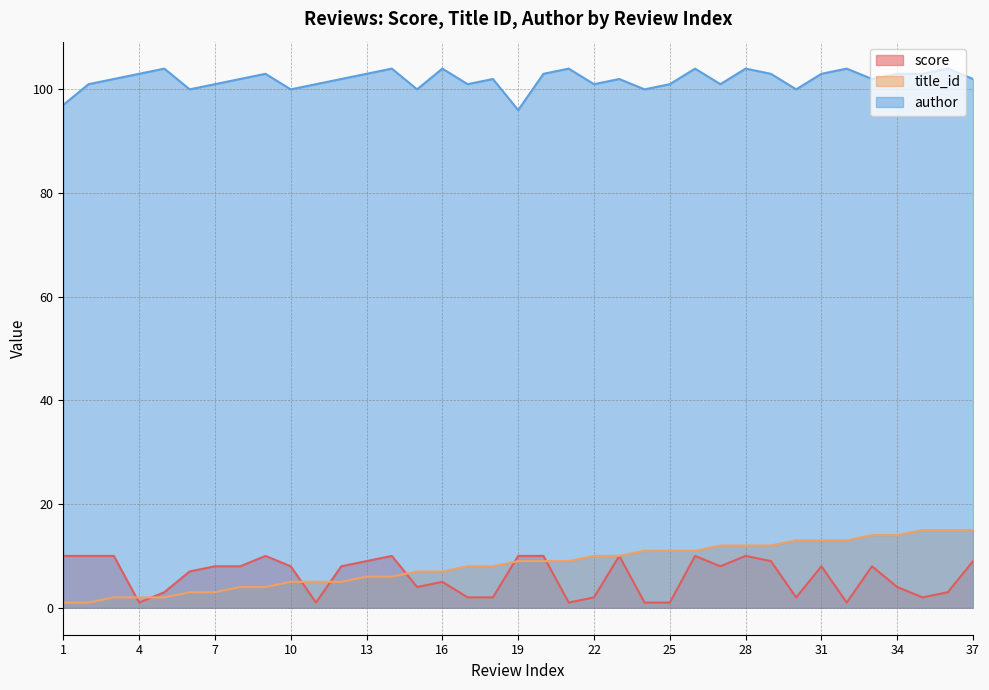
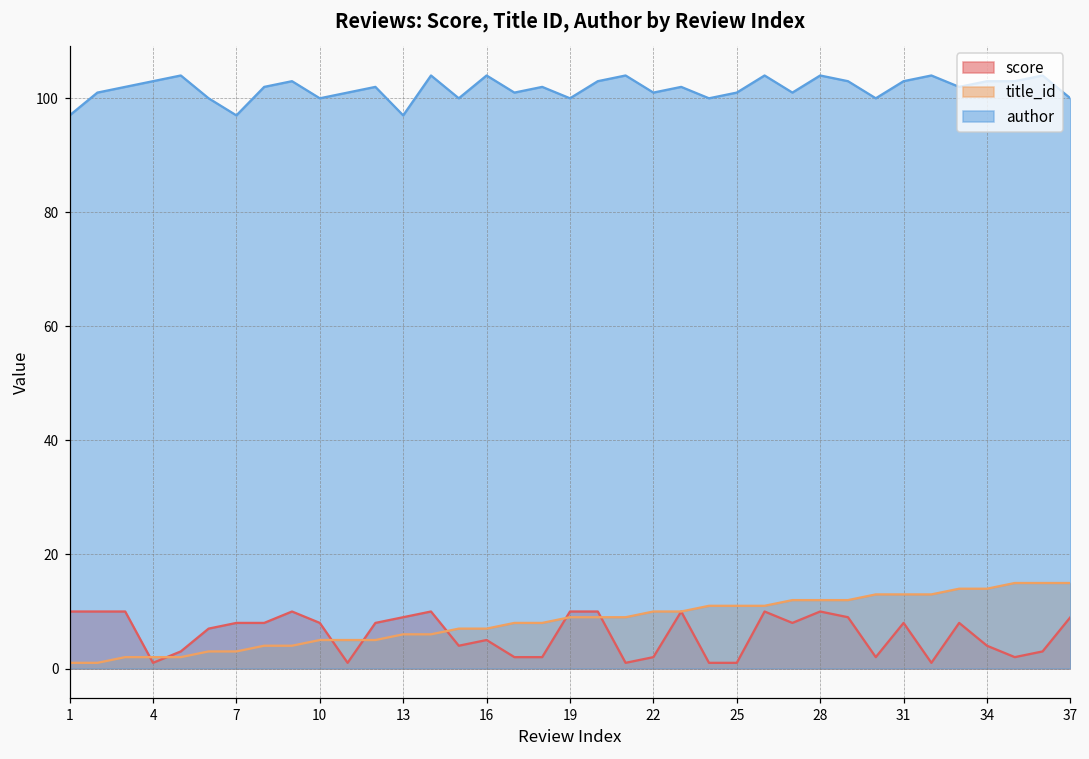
author, 7: 101 -> 97
author, 13: 103 -> 97
author, 19: 96 -> 100
author, 37: 102 -> 100
